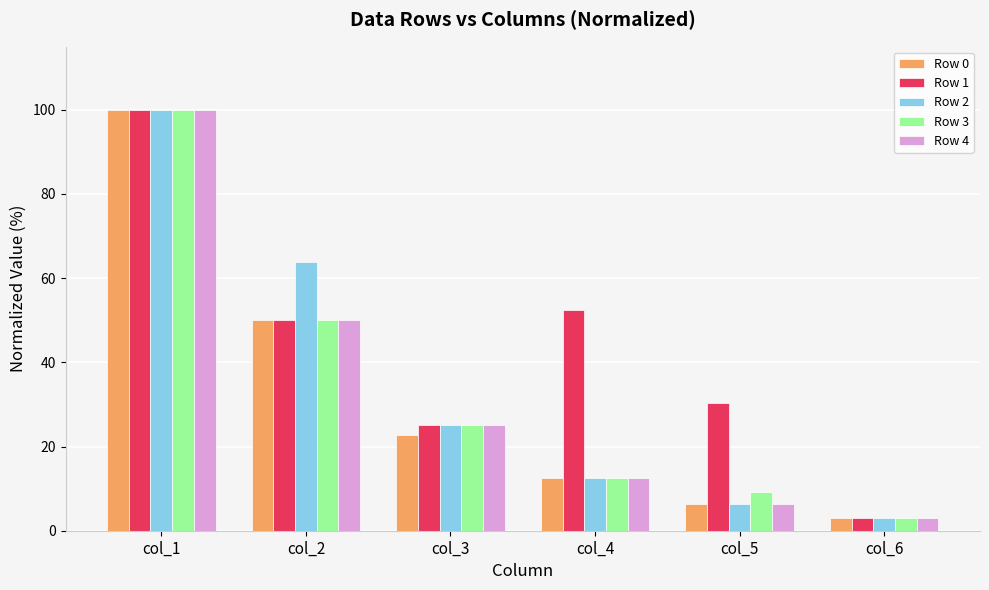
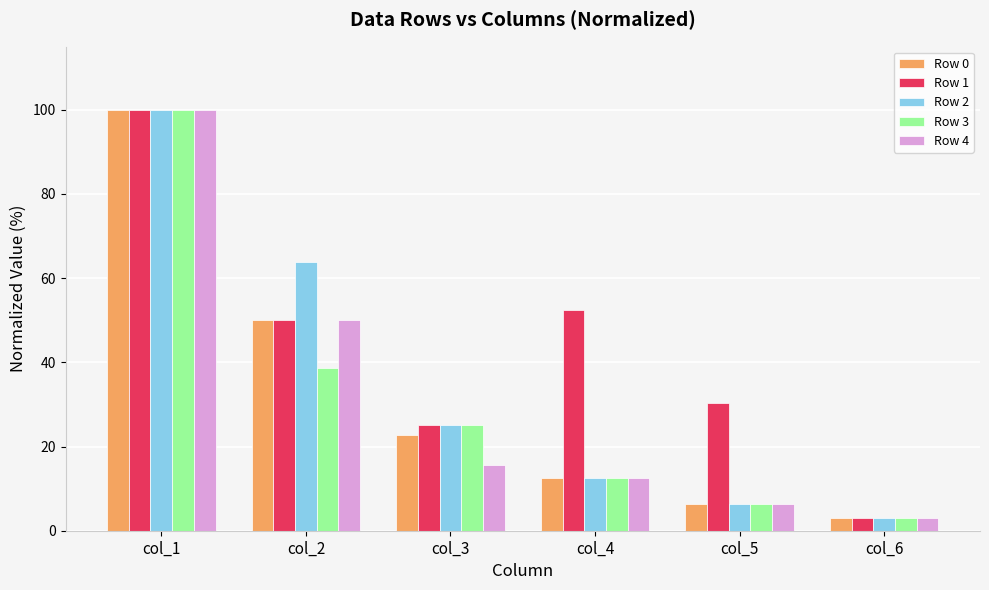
Row 3, col_2: 50 -> 39
Row 4, col_3: 25 -> 16
Row 3, col_5: 9 -> 6
